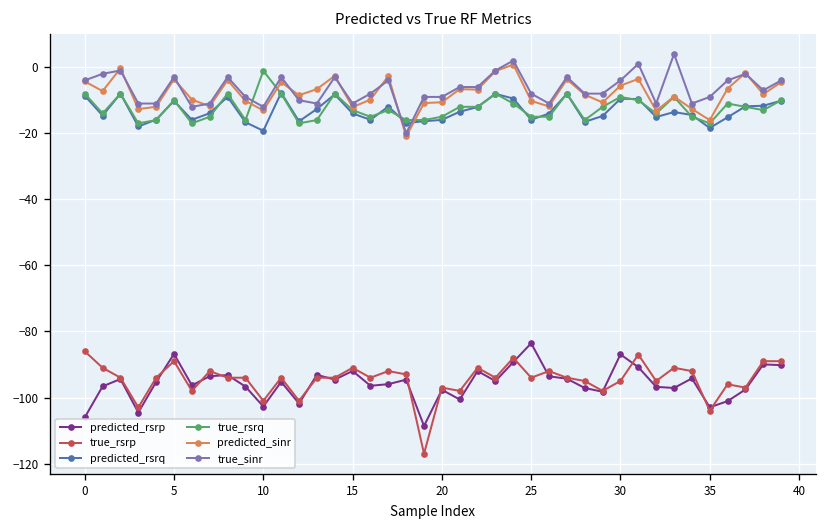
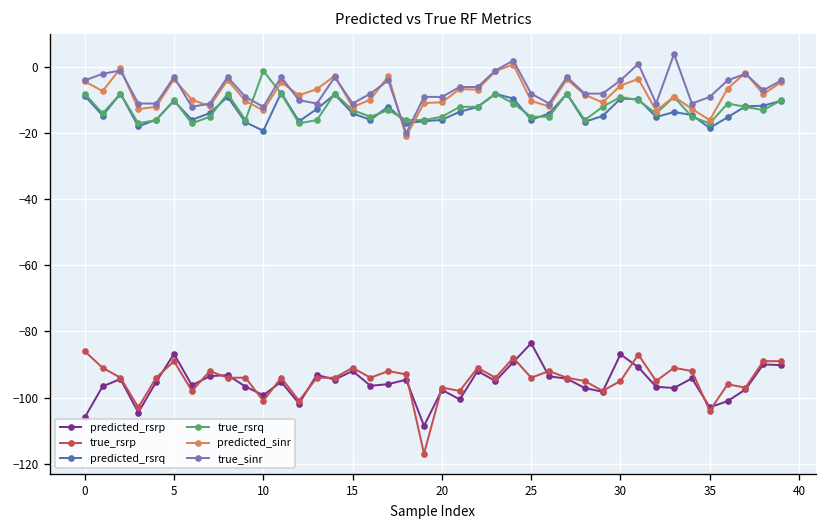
predicted_rsrp, 10: -103 -> -99
